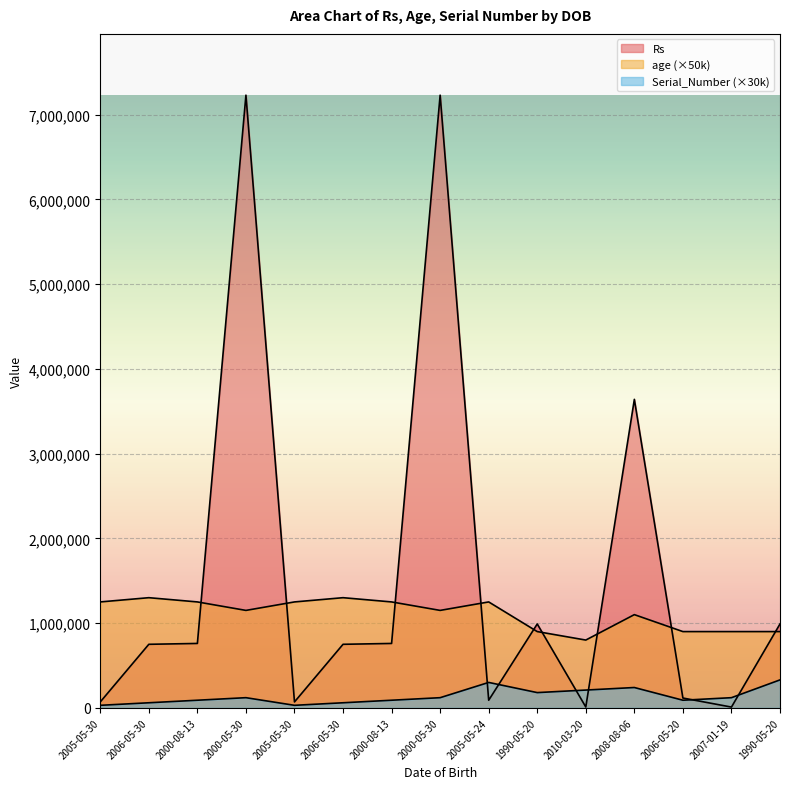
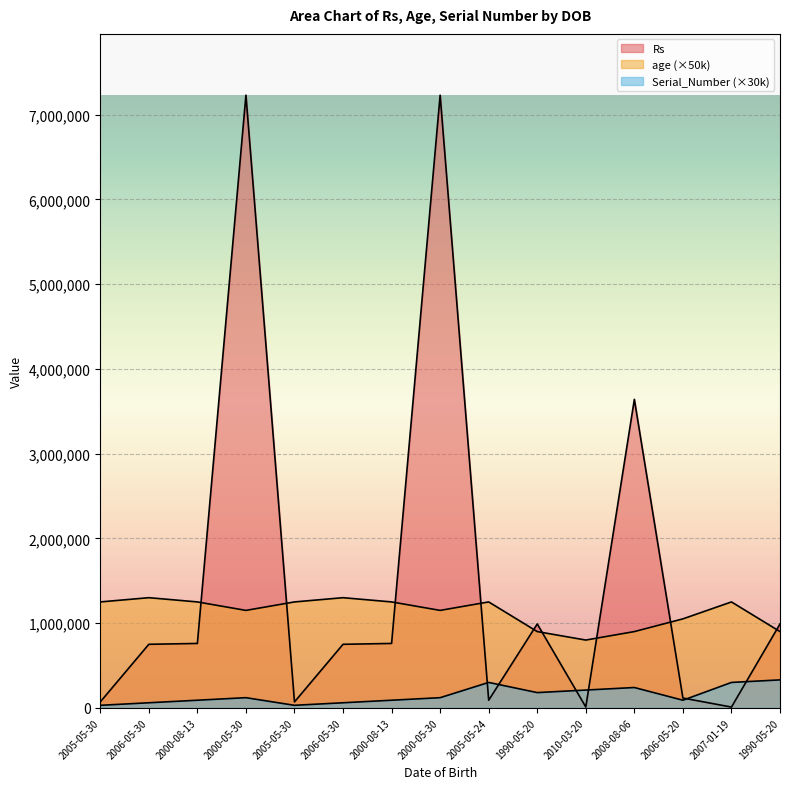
age (×50k), 2008-08-06: 1,100,000 -> 900,000
age (×50k), 2006-05-20: 900,000 -> 1,100,000
age (×50k), 2007-01-19: 900,000 -> 1,300,000
Serial_Number (×30k), 2007-01-19: 100,000 -> 300,000
